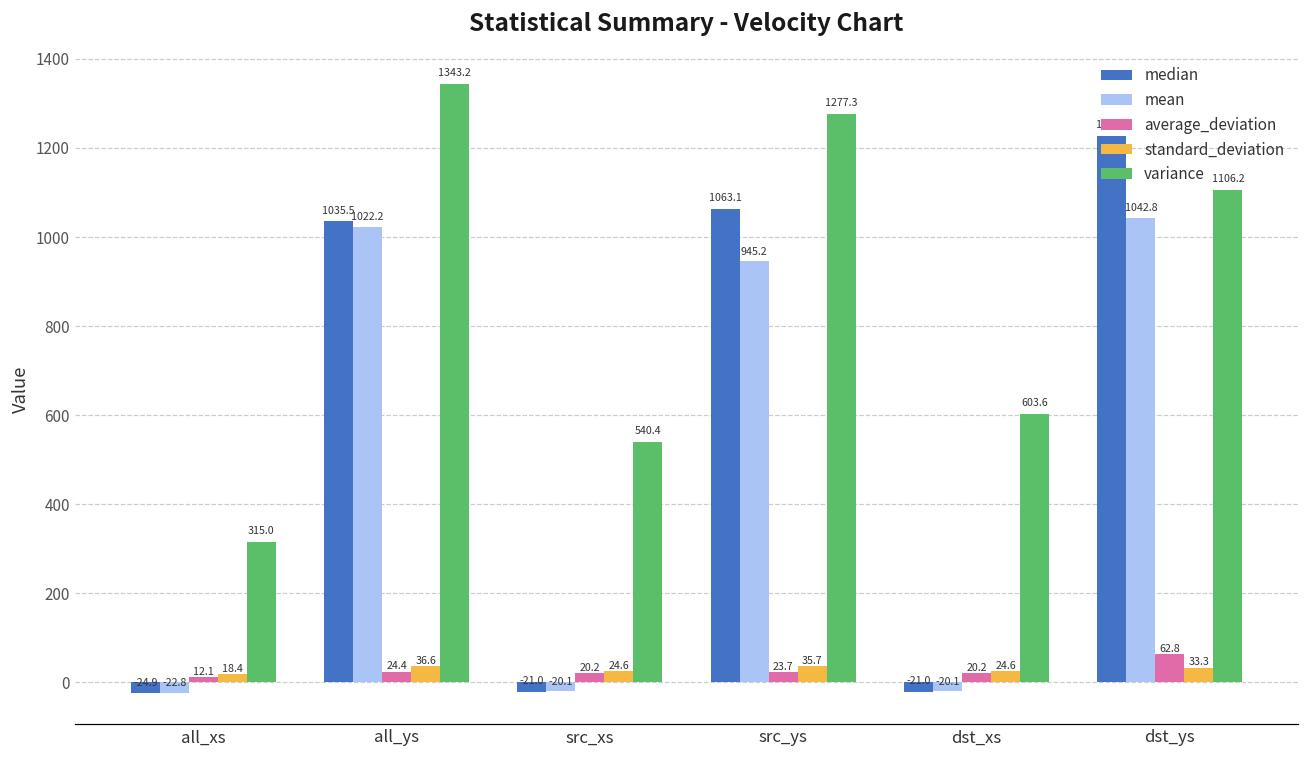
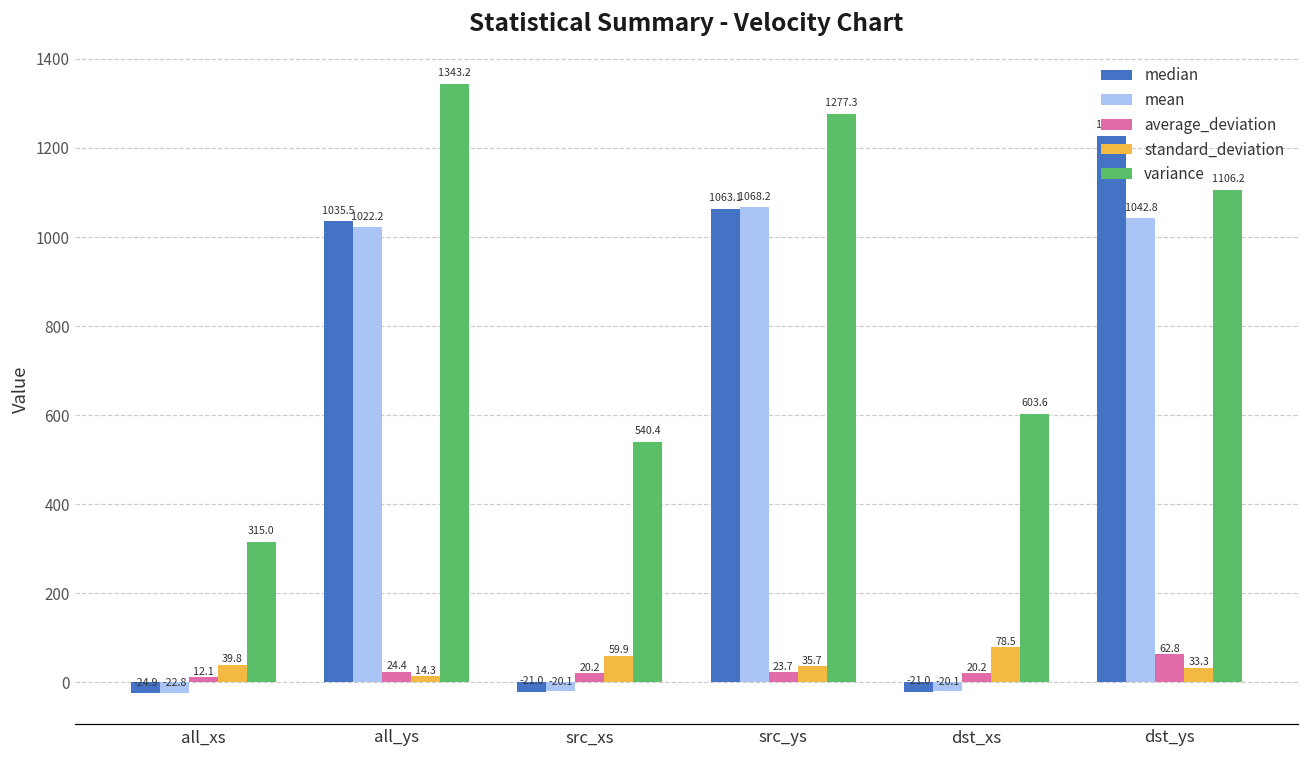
standard_deviation, all_xs: 18.4 -> 39.8
standard_deviation, all_ys: 36.6 -> 14.3
standard_deviation, src_xs: 24.6 -> 59.9
mean, src_ys: 945.2 -> 1068.2
standard_deviation, dst_xs: 24.6 -> 78.5
